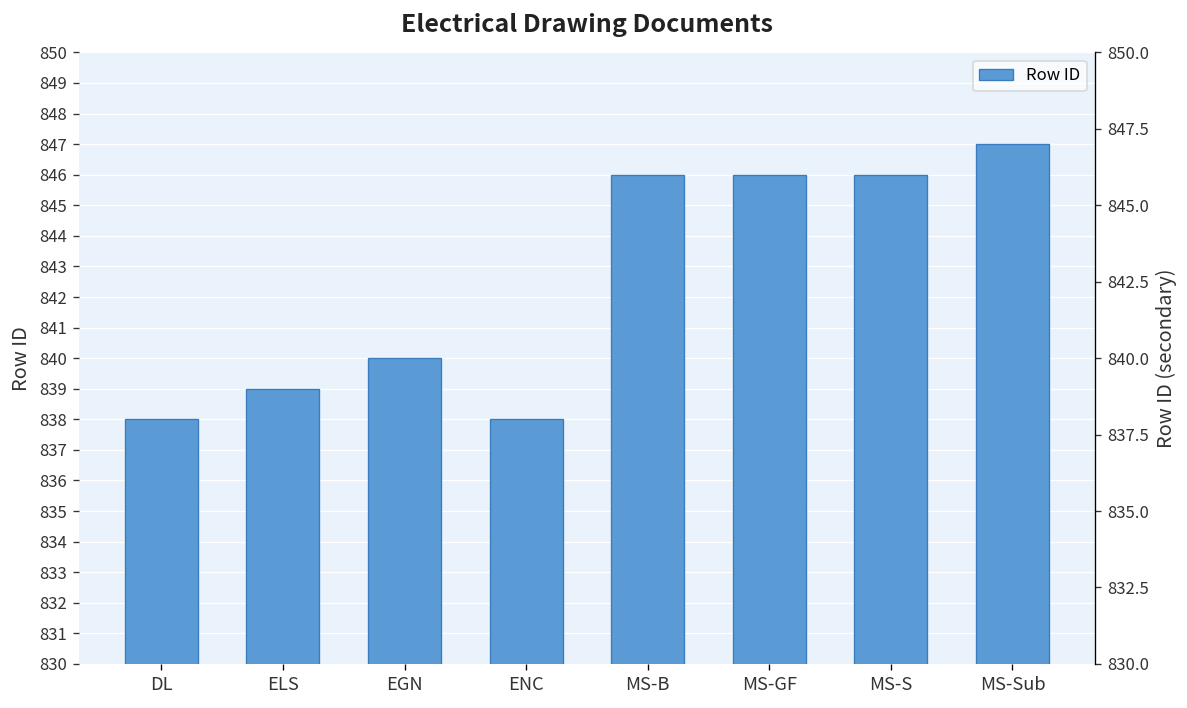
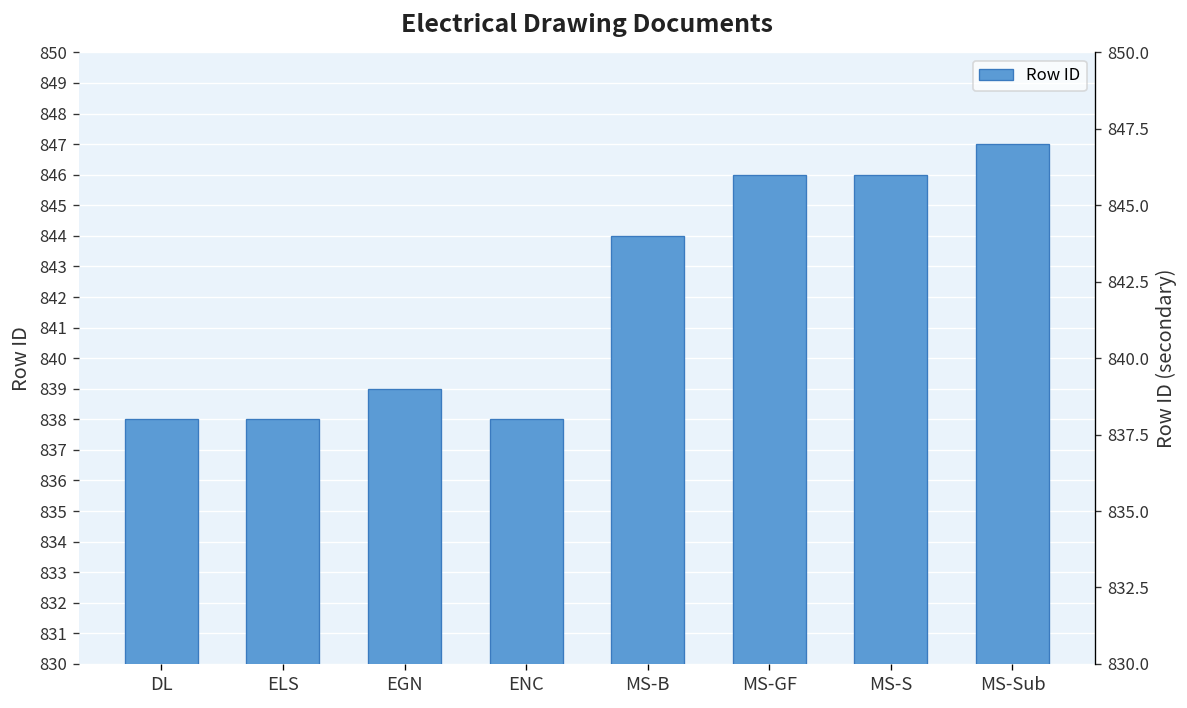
ELS: 839 -> 838
EGN: 840 -> 839
MS-B: 846 -> 844
